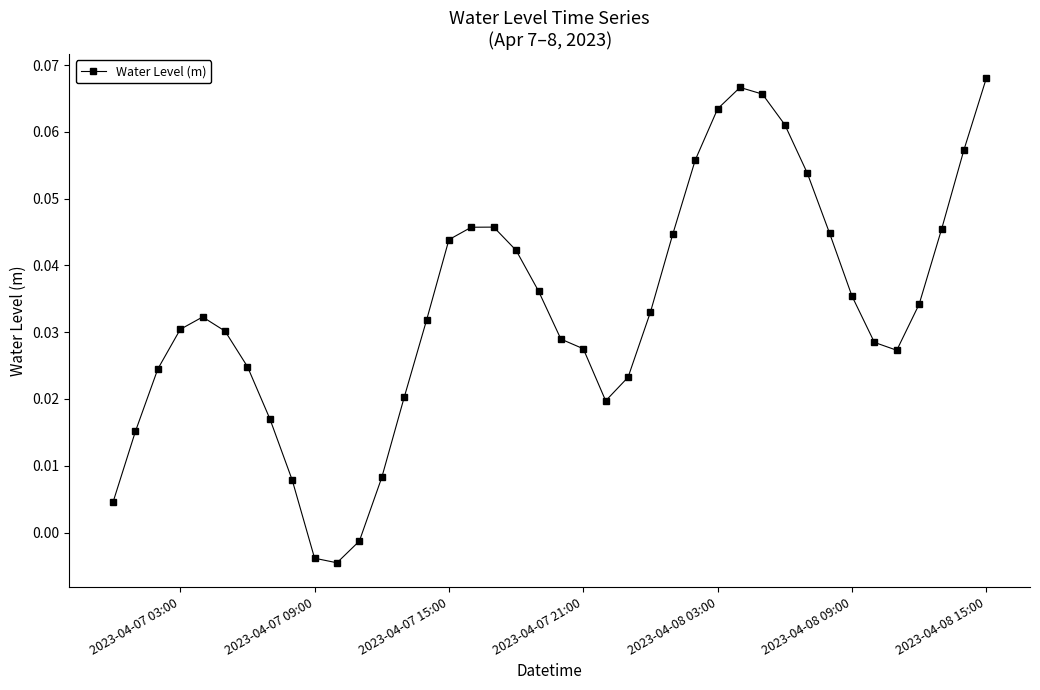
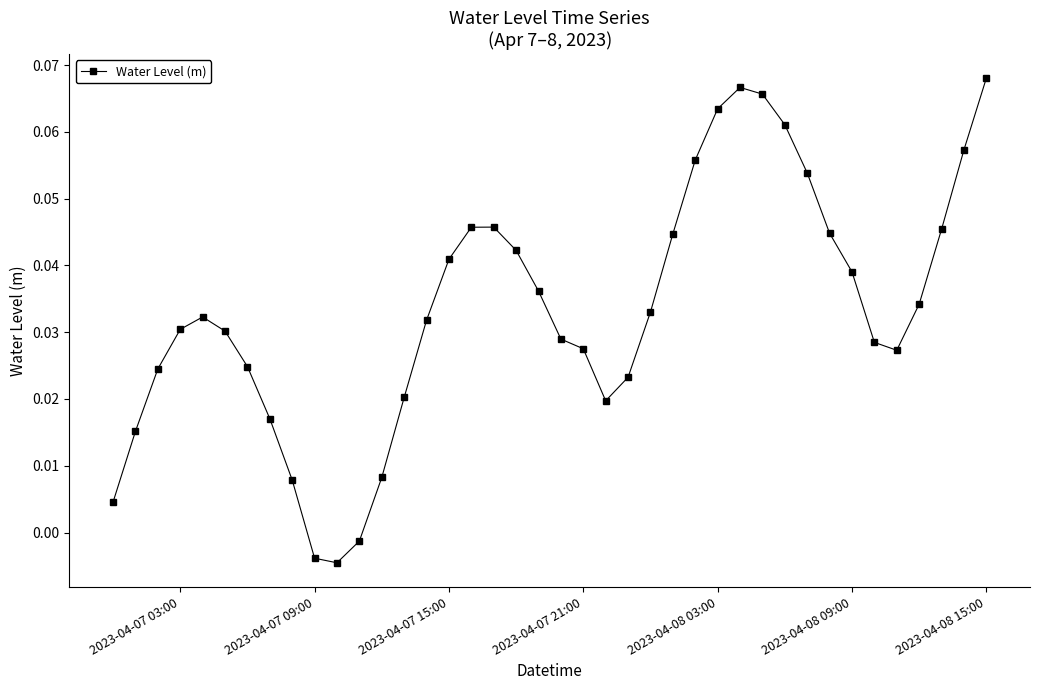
2023-04-07 15:00: 0.044 -> 0.041
2023-04-08 09:00: 0.035 -> 0.039
